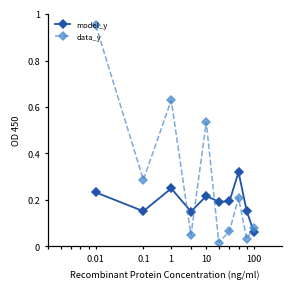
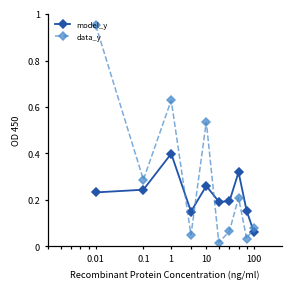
model_y, 0.1: 0.15 -> 0.24
model_y, 1: 0.25 -> 0.40
model_y, 10: 0.22 -> 0.26
